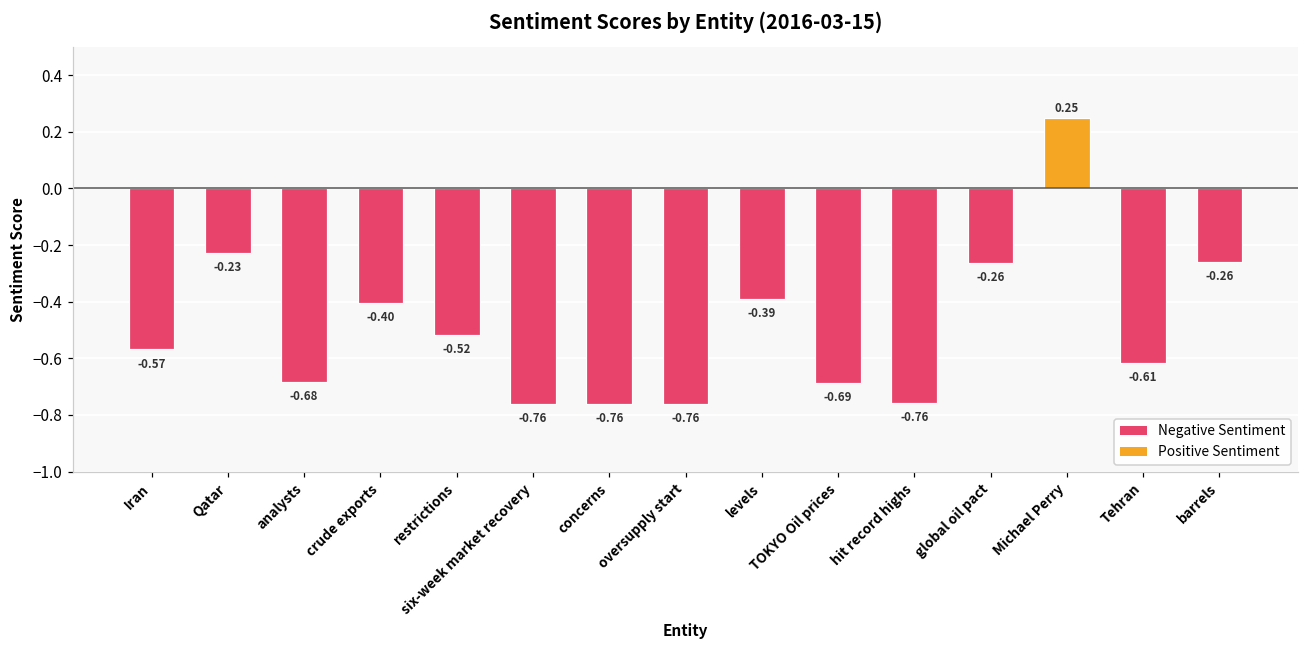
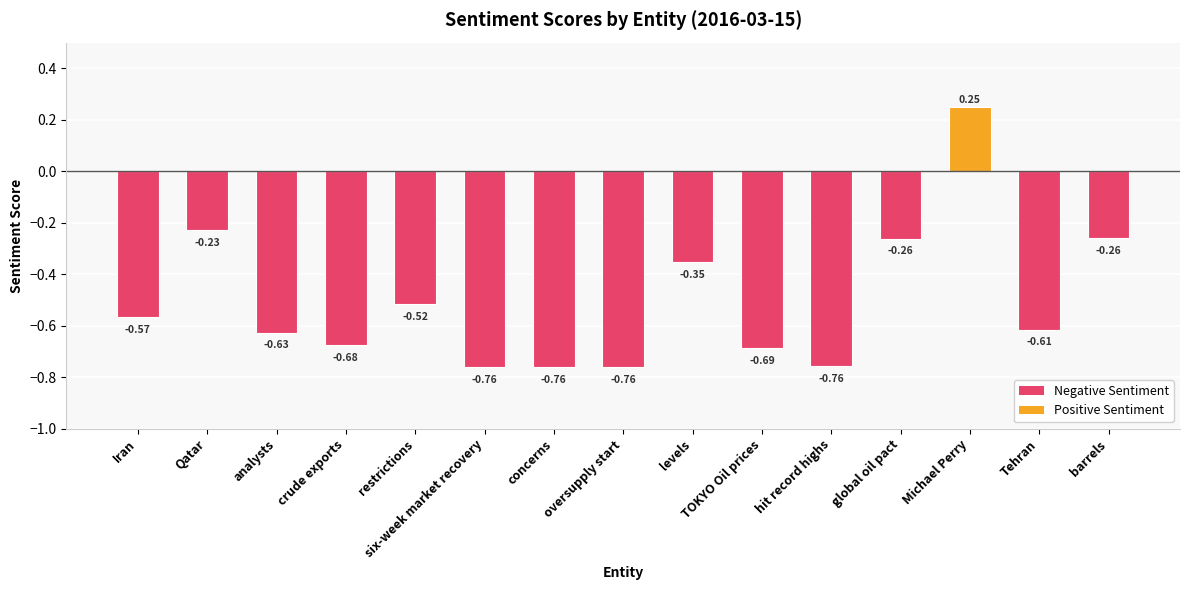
analysts: -0.68 -> -0.63
crude exports: -0.40 -> -0.68
levels: -0.39 -> -0.35
